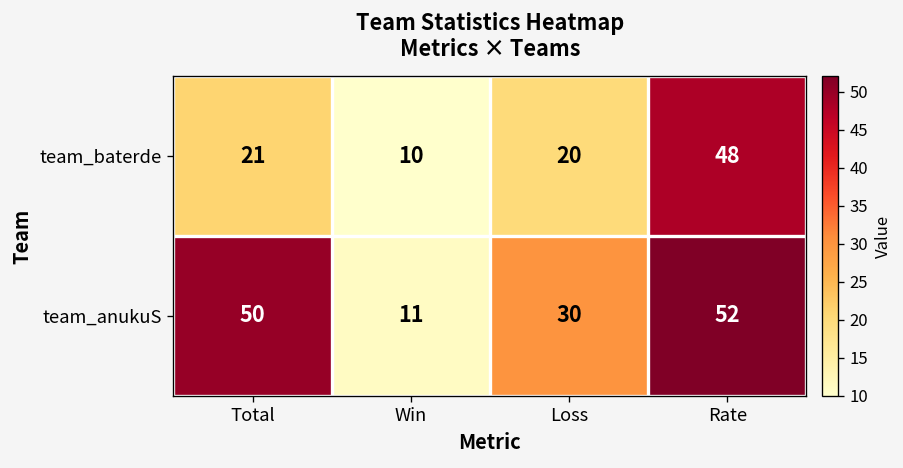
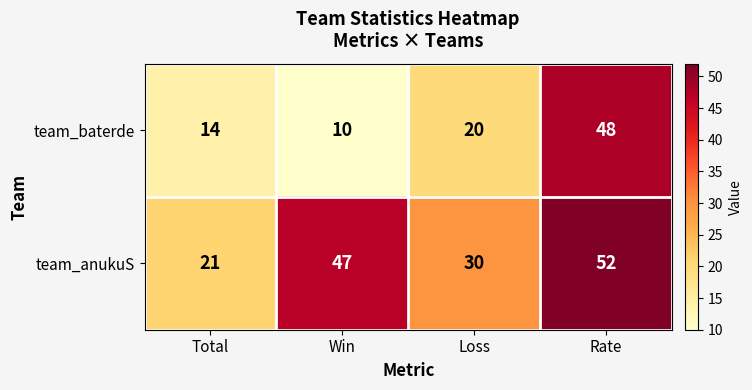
team_baterde, Total: 21 -> 14
team_anukuS, Total: 50 -> 21
team_anukuS, Win: 11 -> 47
